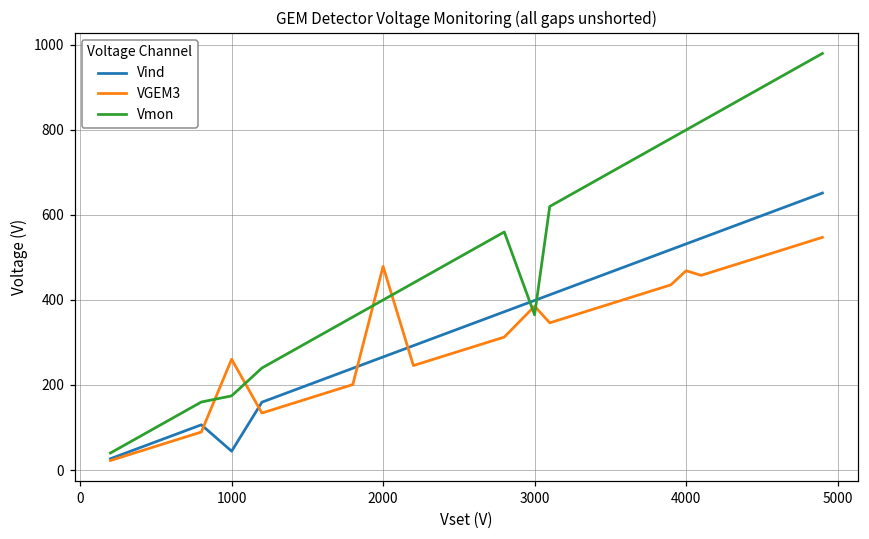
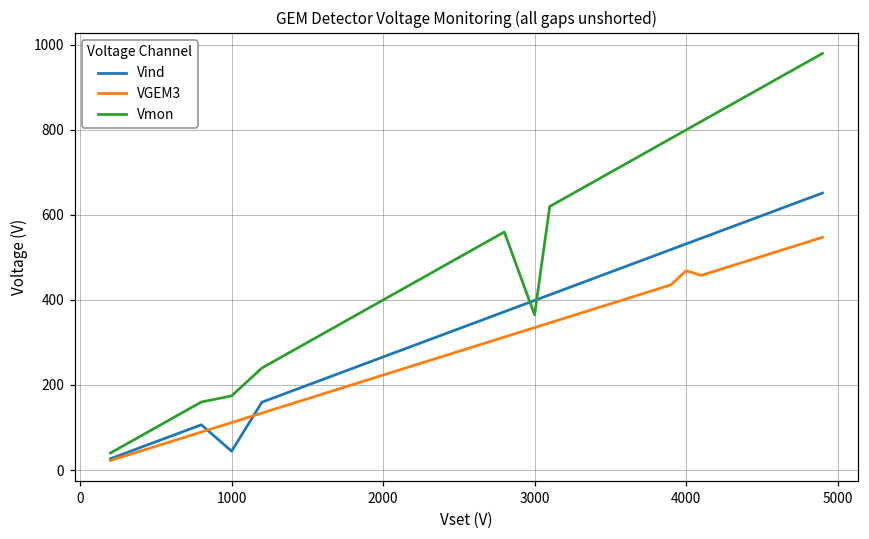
VGEM3, 1000: 260 -> 110
VGEM3, 2000: 480 -> 220
VGEM3, 3000: 390 -> 340
